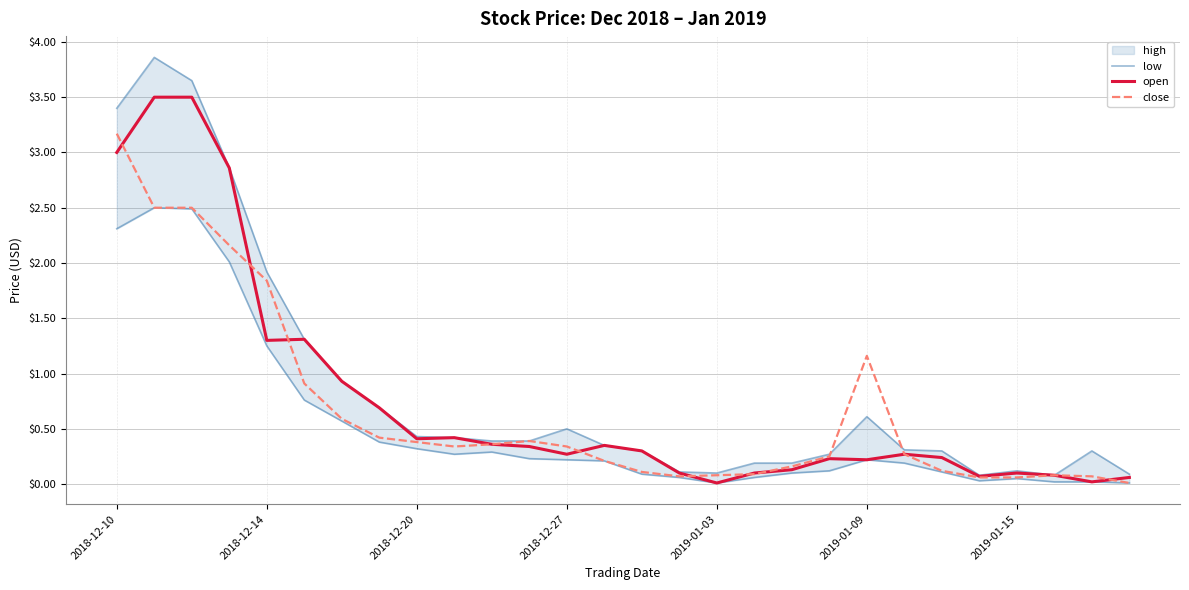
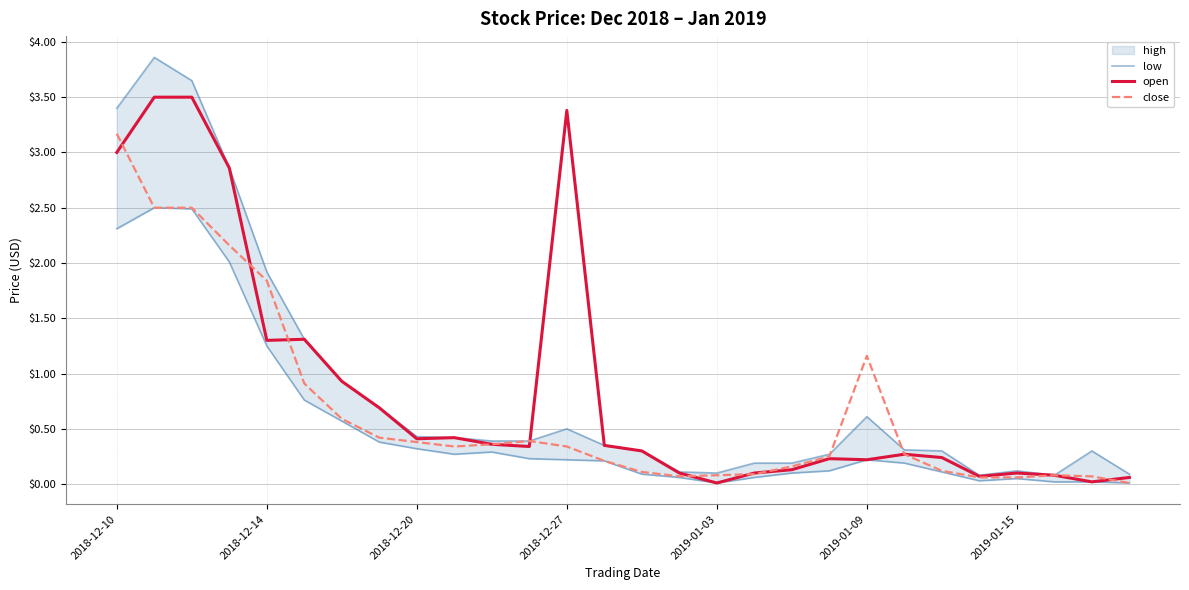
open, 2018-12-27: $0.27 -> $3.38
